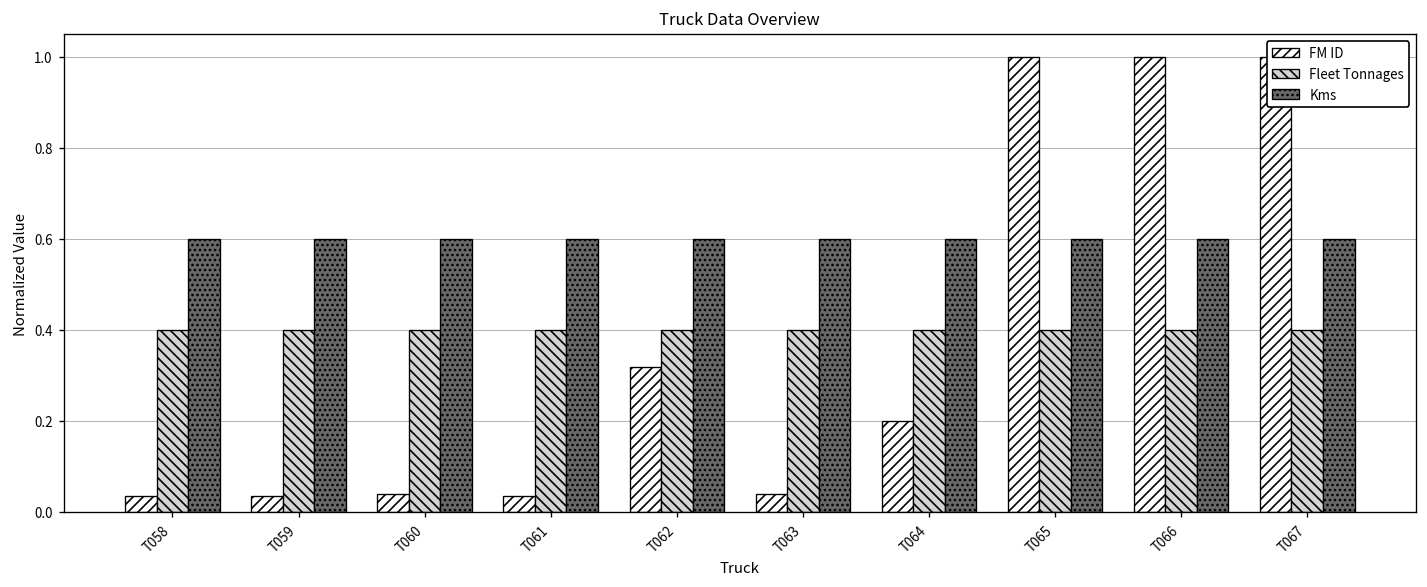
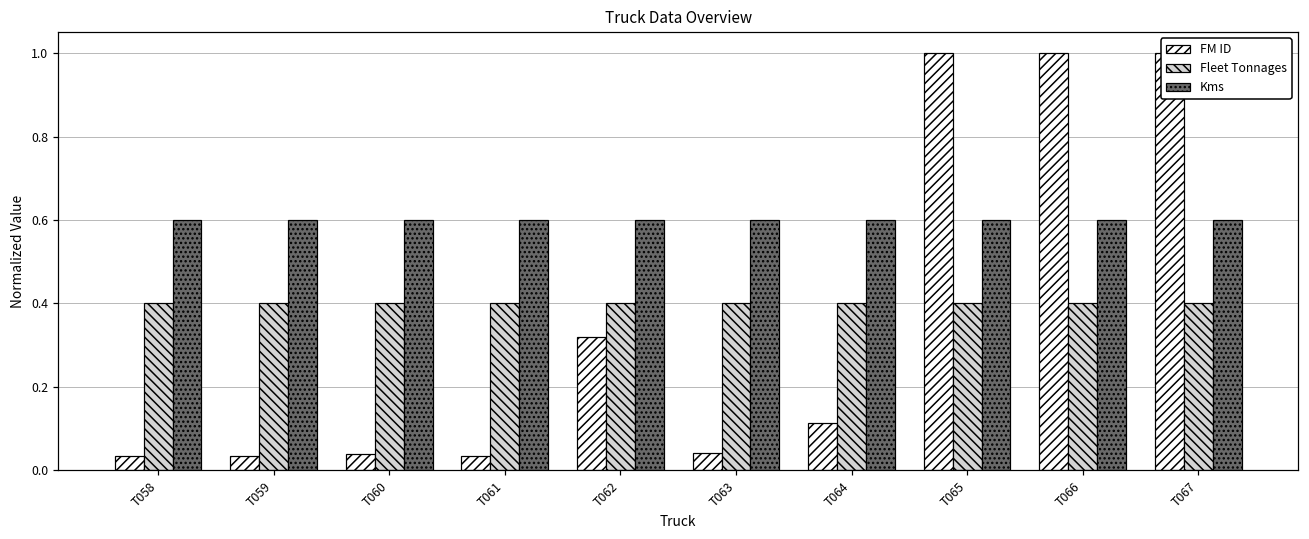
FM ID, T064: 0.20 -> 0.11
